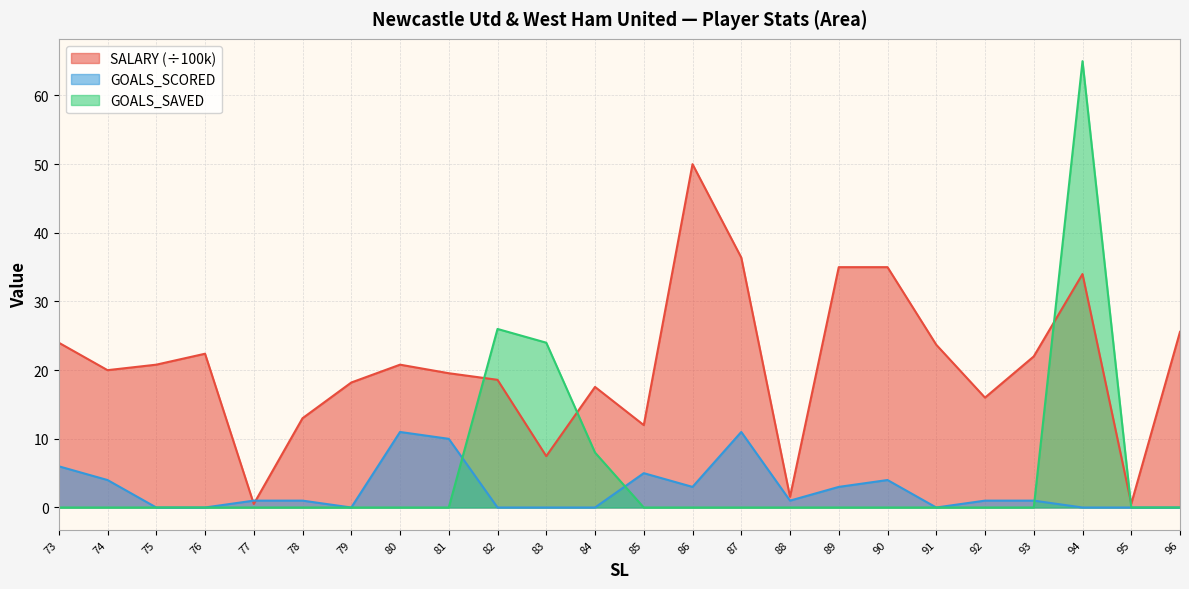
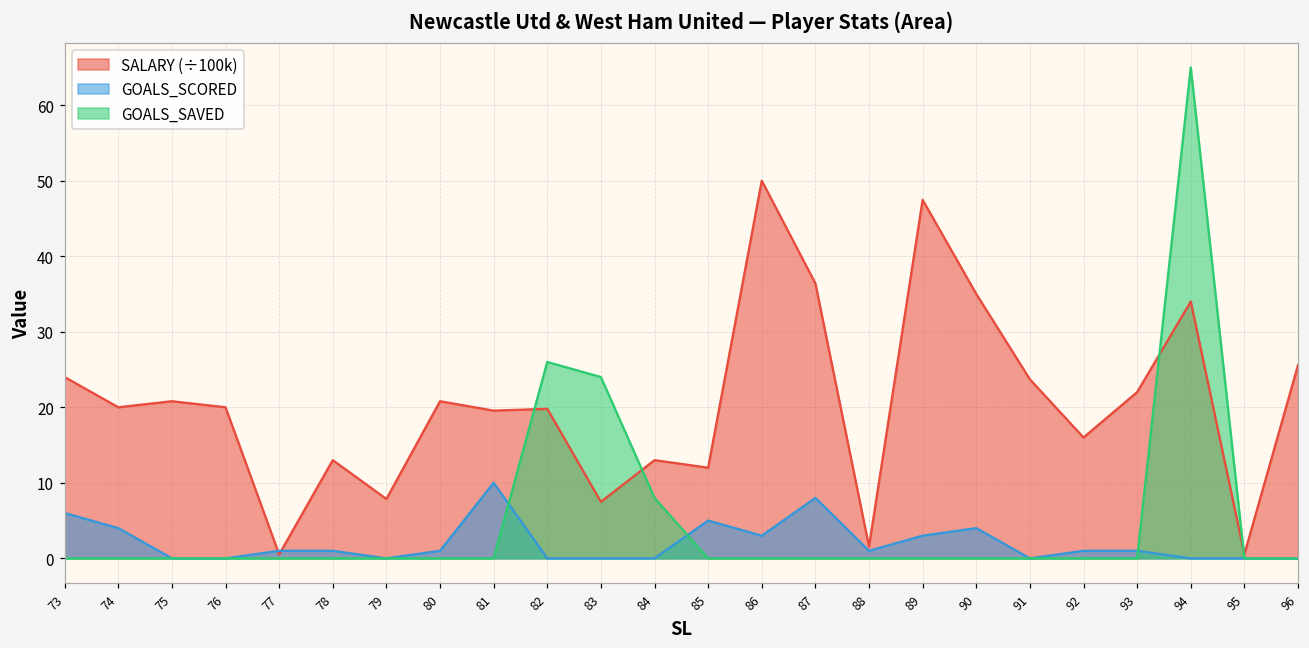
SALARY (÷100k), 76: 22 -> 20
SALARY (÷100k), 79: 18 -> 8
GOALS_SCORED, 80: 11 -> 1
SALARY (÷100k), 82: 19 -> 20
SALARY (÷100k), 84: 18 -> 13
GOALS_SCORED, 87: 11 -> 8
SALARY (÷100k), 89: 35 -> 47
